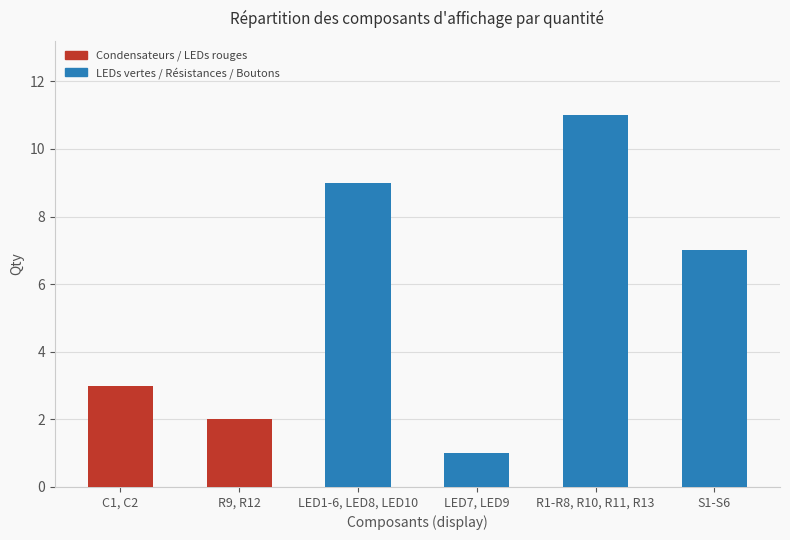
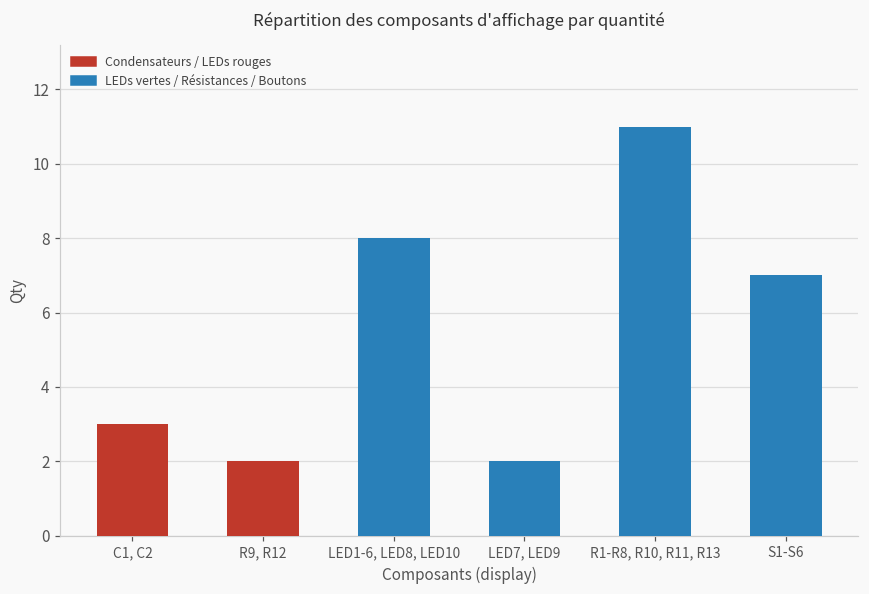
LED1-6, LED8, LED10: 9 -> 8
LED7, LED9: 1 -> 2
